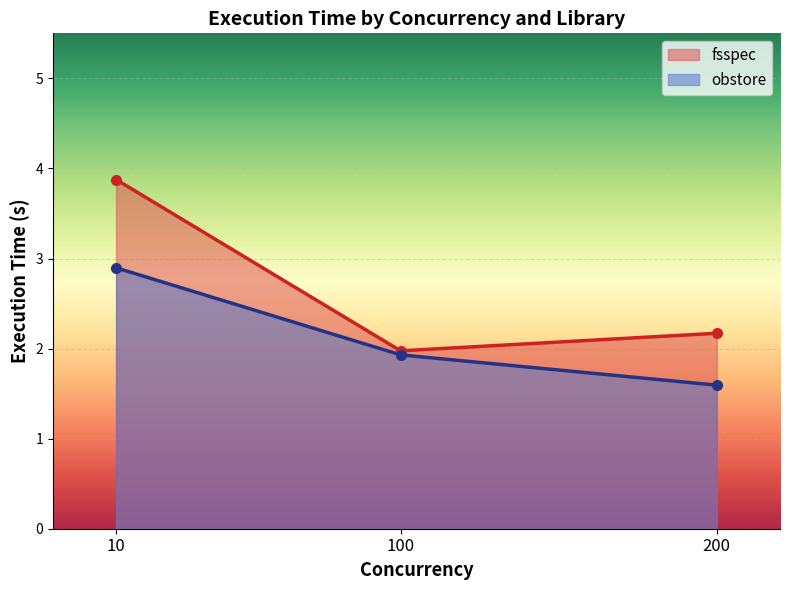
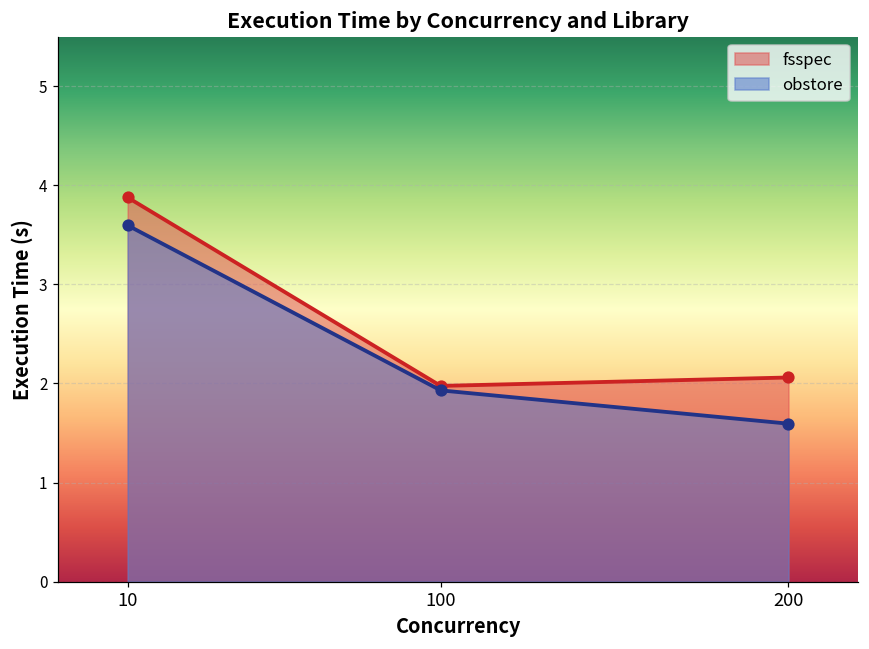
obstore, 10: 2.9 -> 3.6
fsspec, 200: 2.2 -> 2.1
